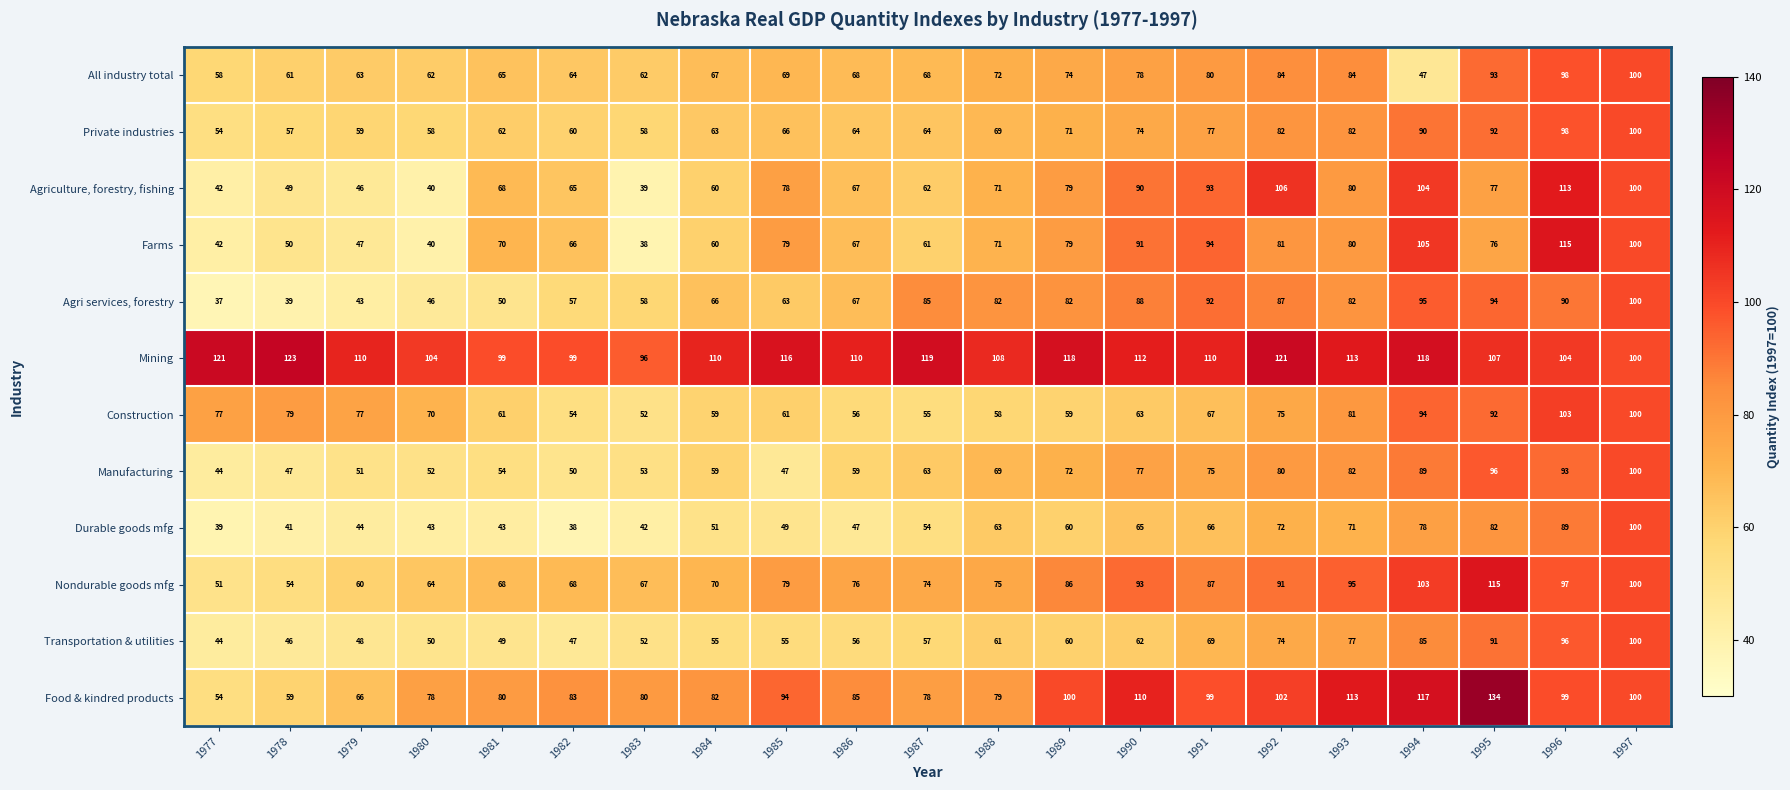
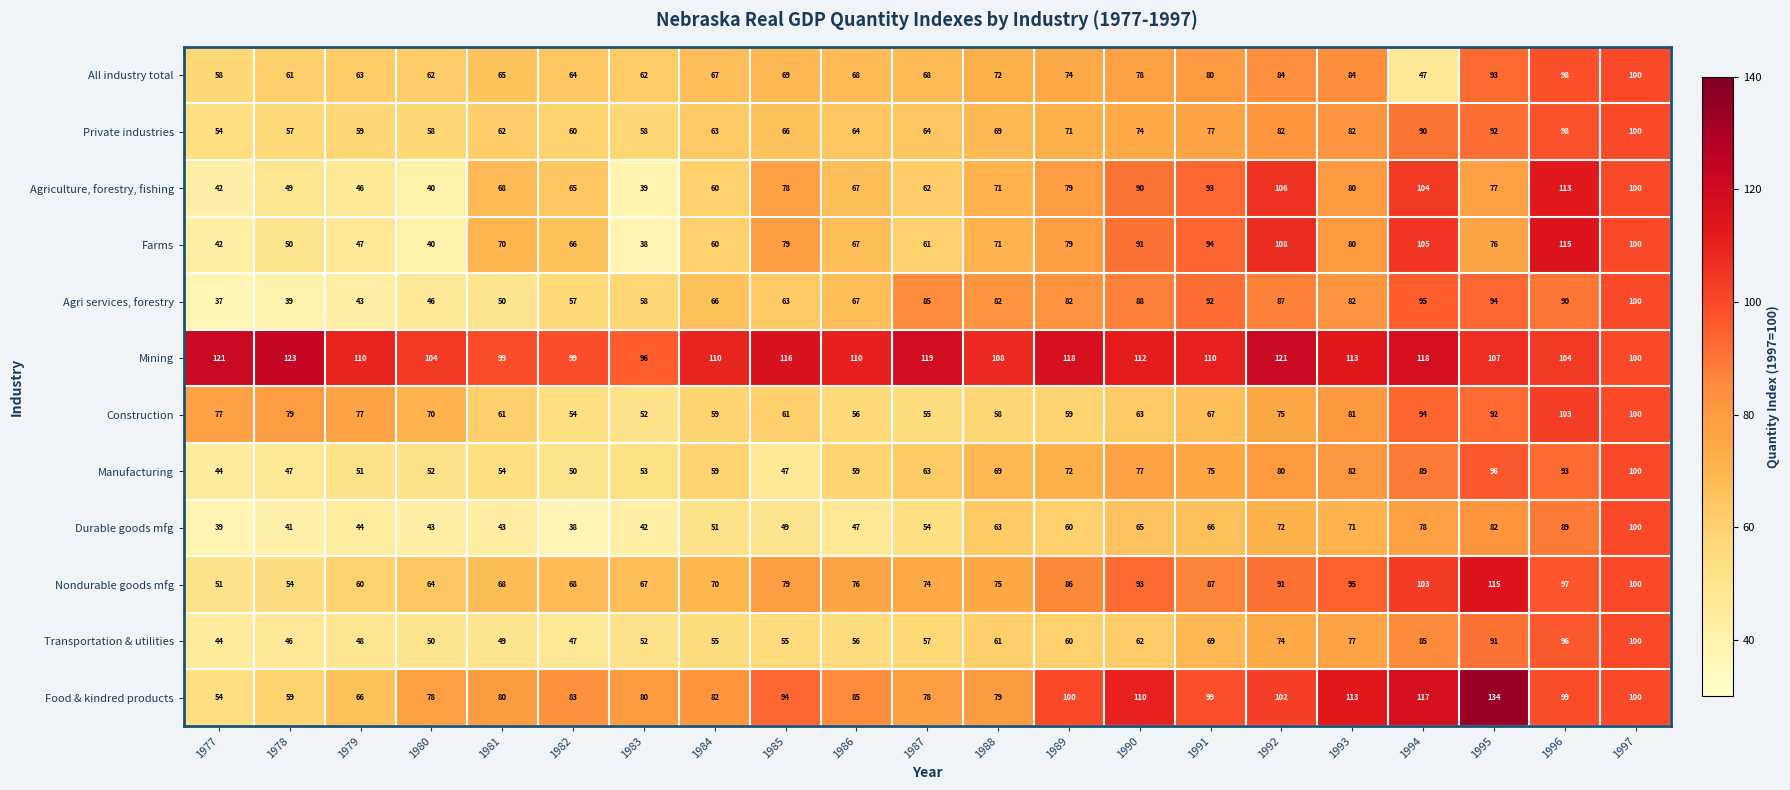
Farms, 1992: 81 -> 108
